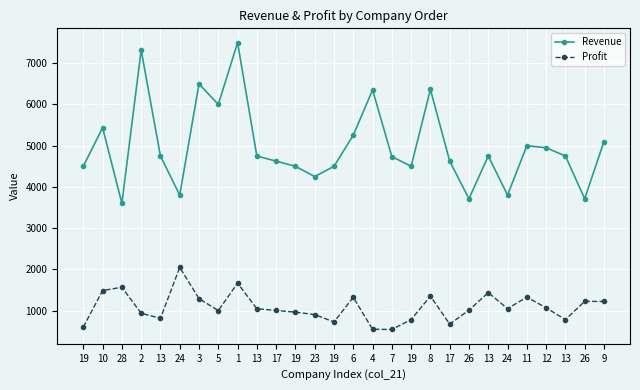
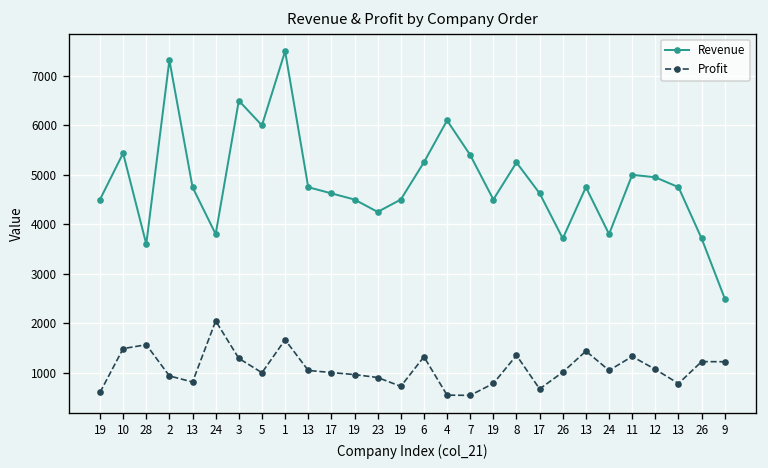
Revenue, 4: 6400 -> 6100
Revenue, 7: 4700 -> 5400
Revenue, 8: 6400 -> 5300
Revenue, 9: 5100 -> 2500
